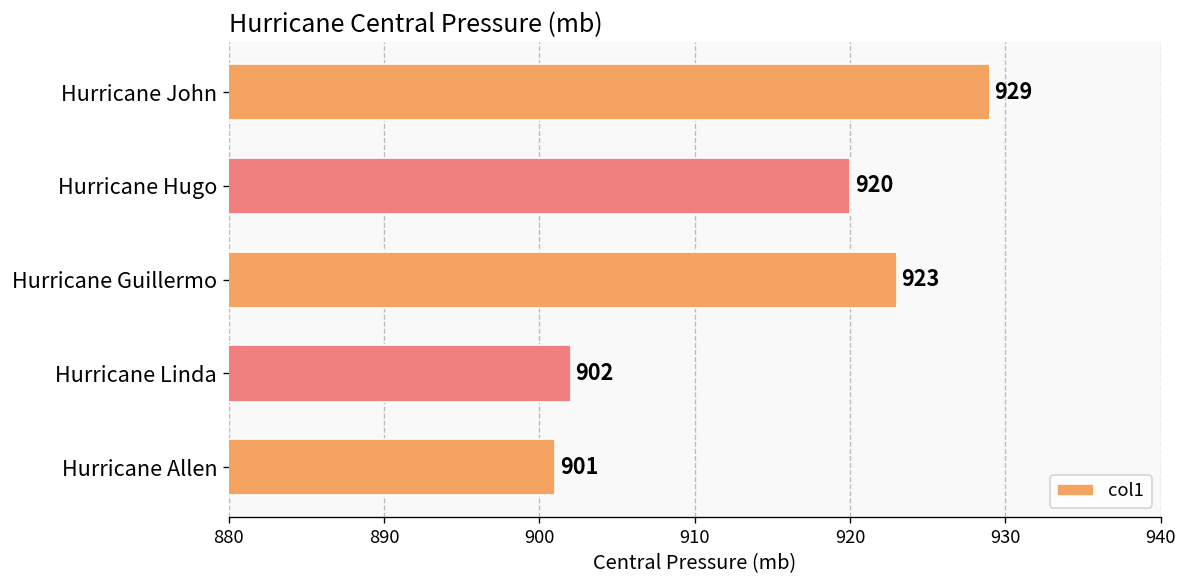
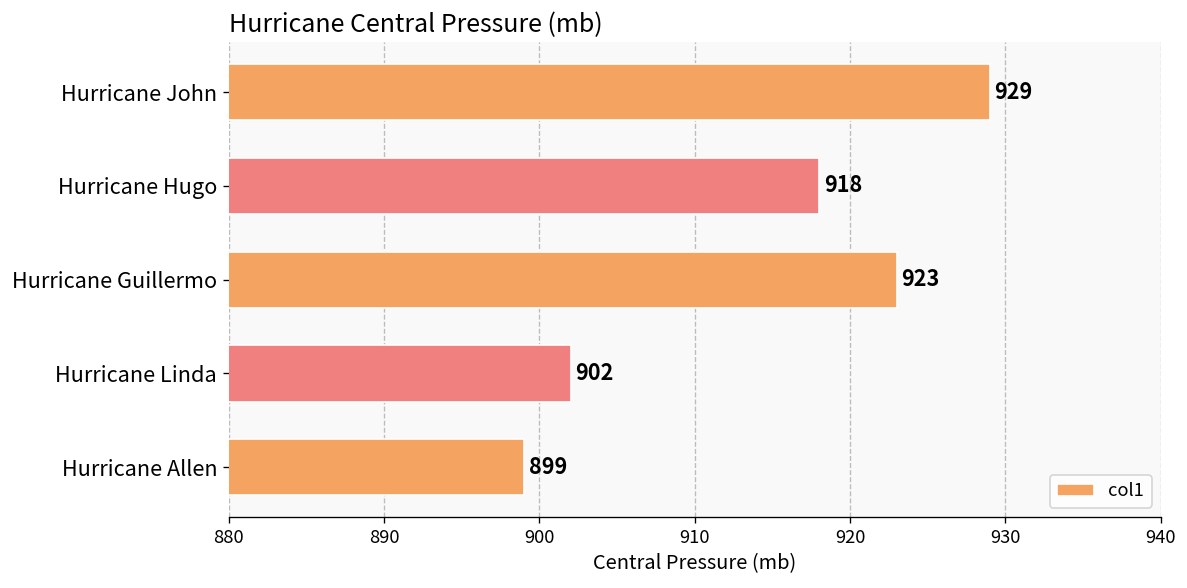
Hurricane Hugo: 920 -> 918
Hurricane Allen: 901 -> 899
